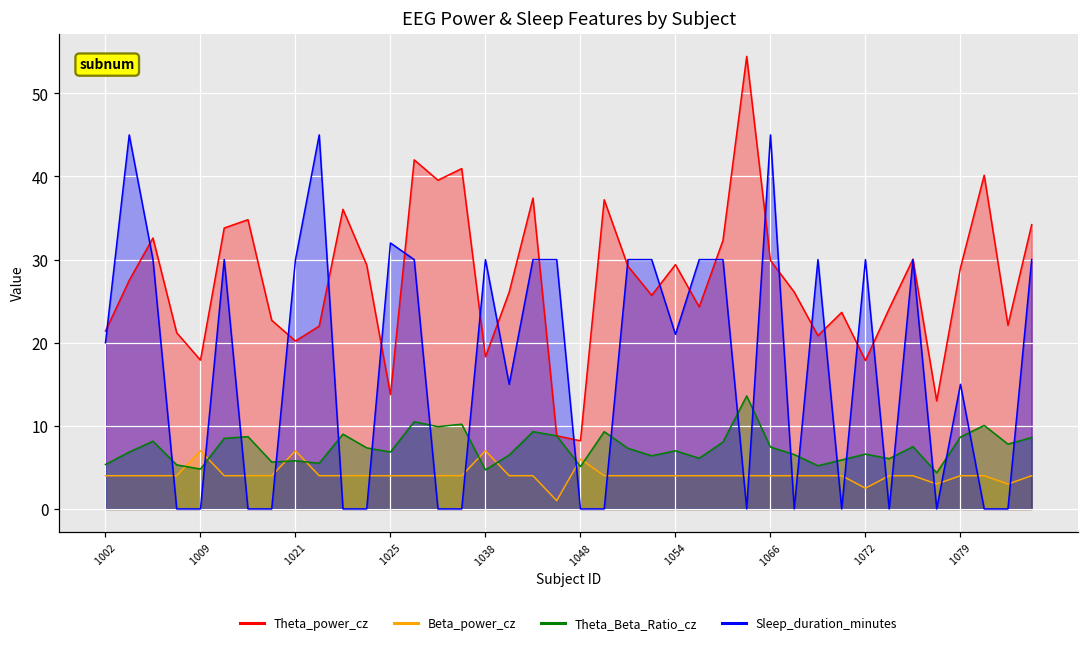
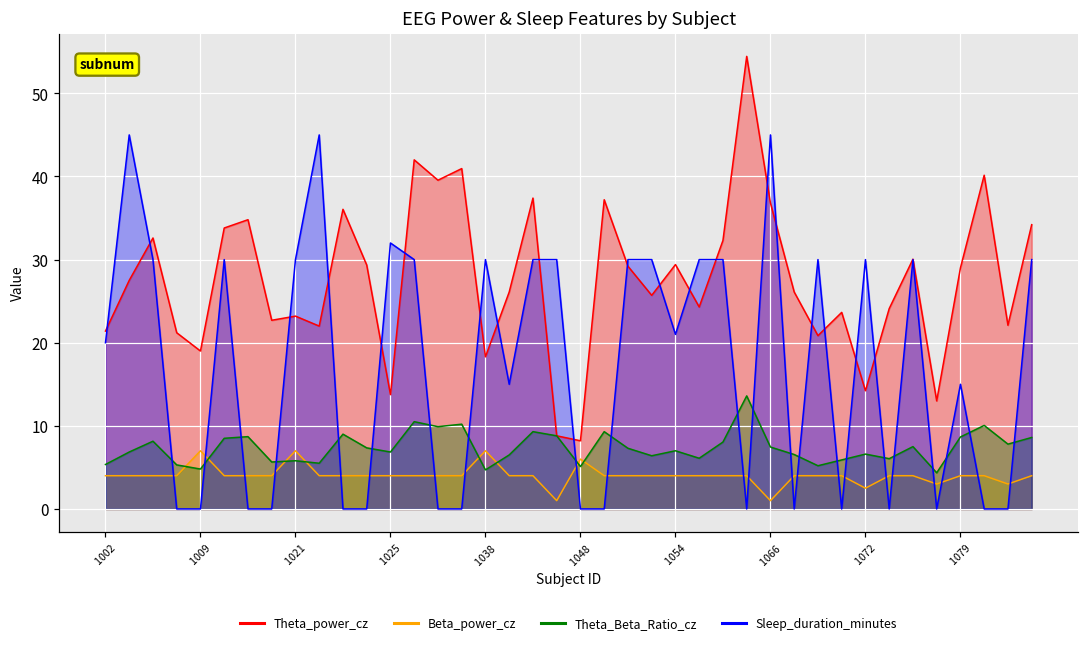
Theta_power_cz, 1009: 18 -> 19
Theta_power_cz, 1021: 20 -> 23
Theta_power_cz, 1066: 30 -> 37
Beta_power_cz, 1066: 4 -> 1
Theta_power_cz, 1072: 18 -> 14
